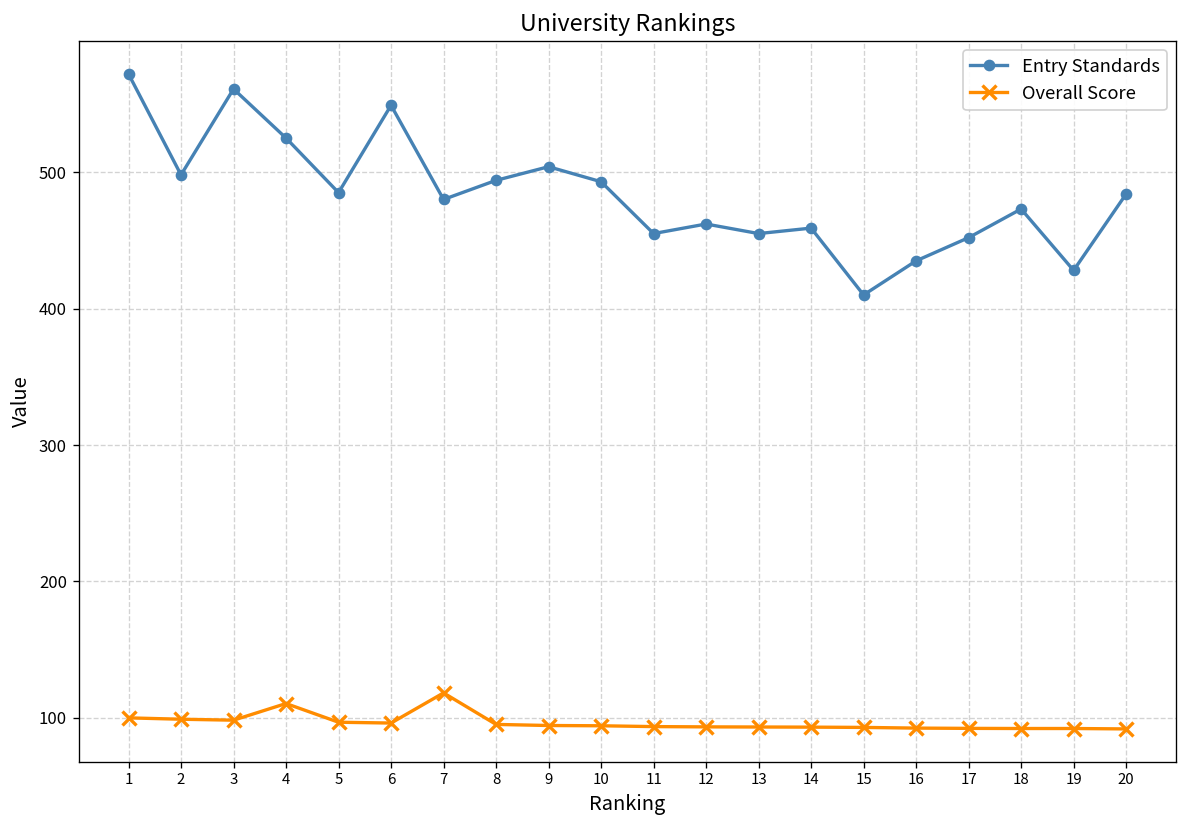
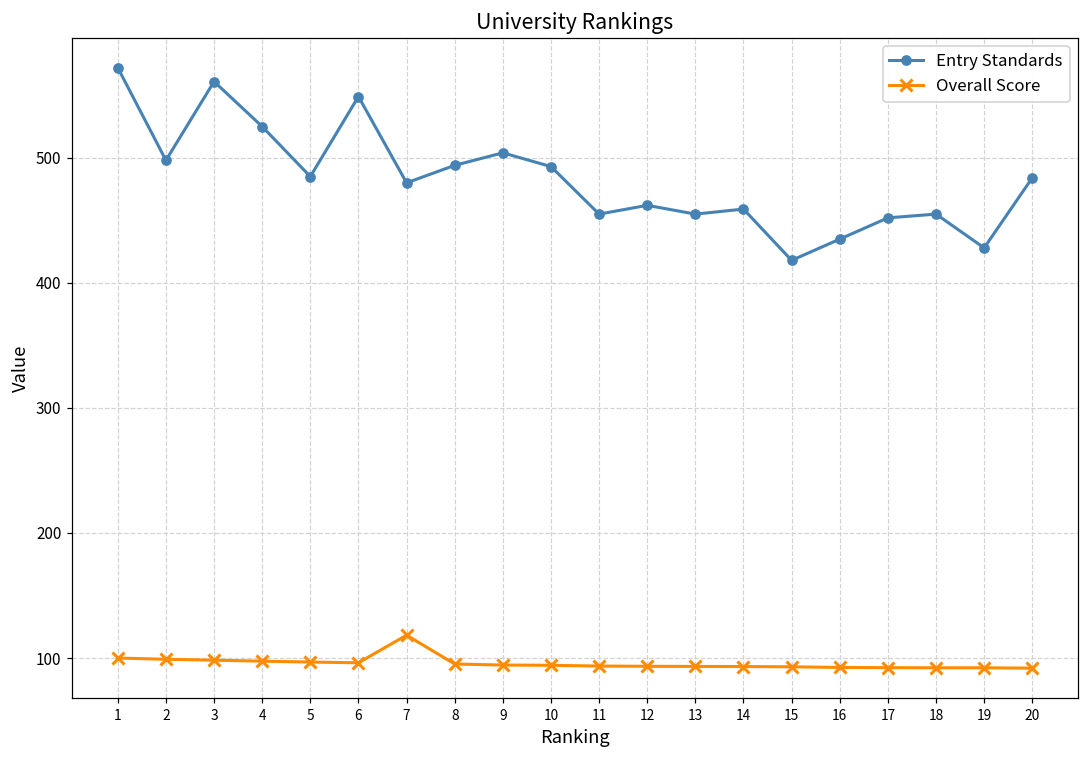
Overall Score, 4: 111 -> 98
Entry Standards, 15: 410 -> 418
Entry Standards, 18: 473 -> 455
